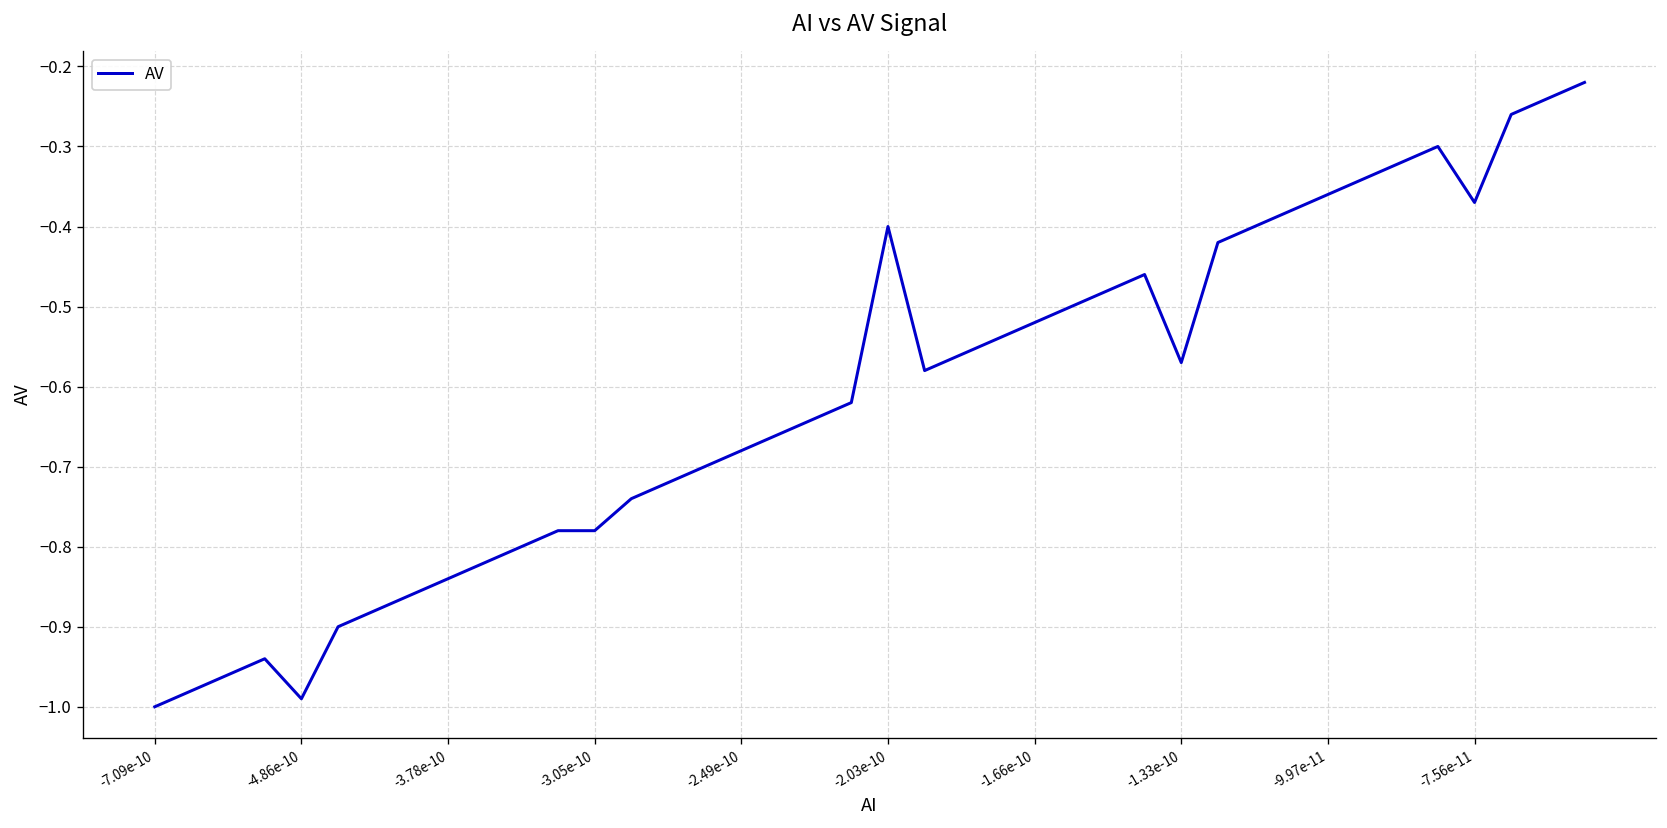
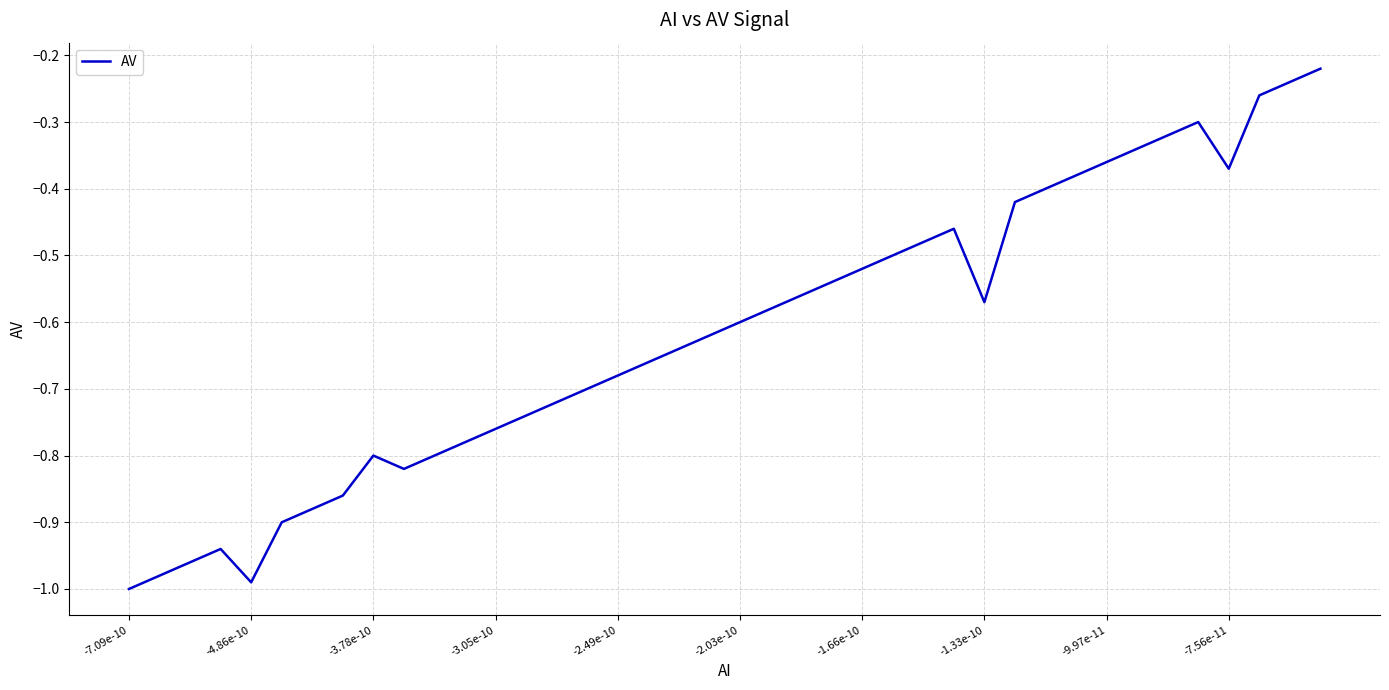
-3.78e-10: -0.84 -> -0.80
-3.05e-10: -0.78 -> -0.76
-2.03e-10: -0.4 -> -0.6
